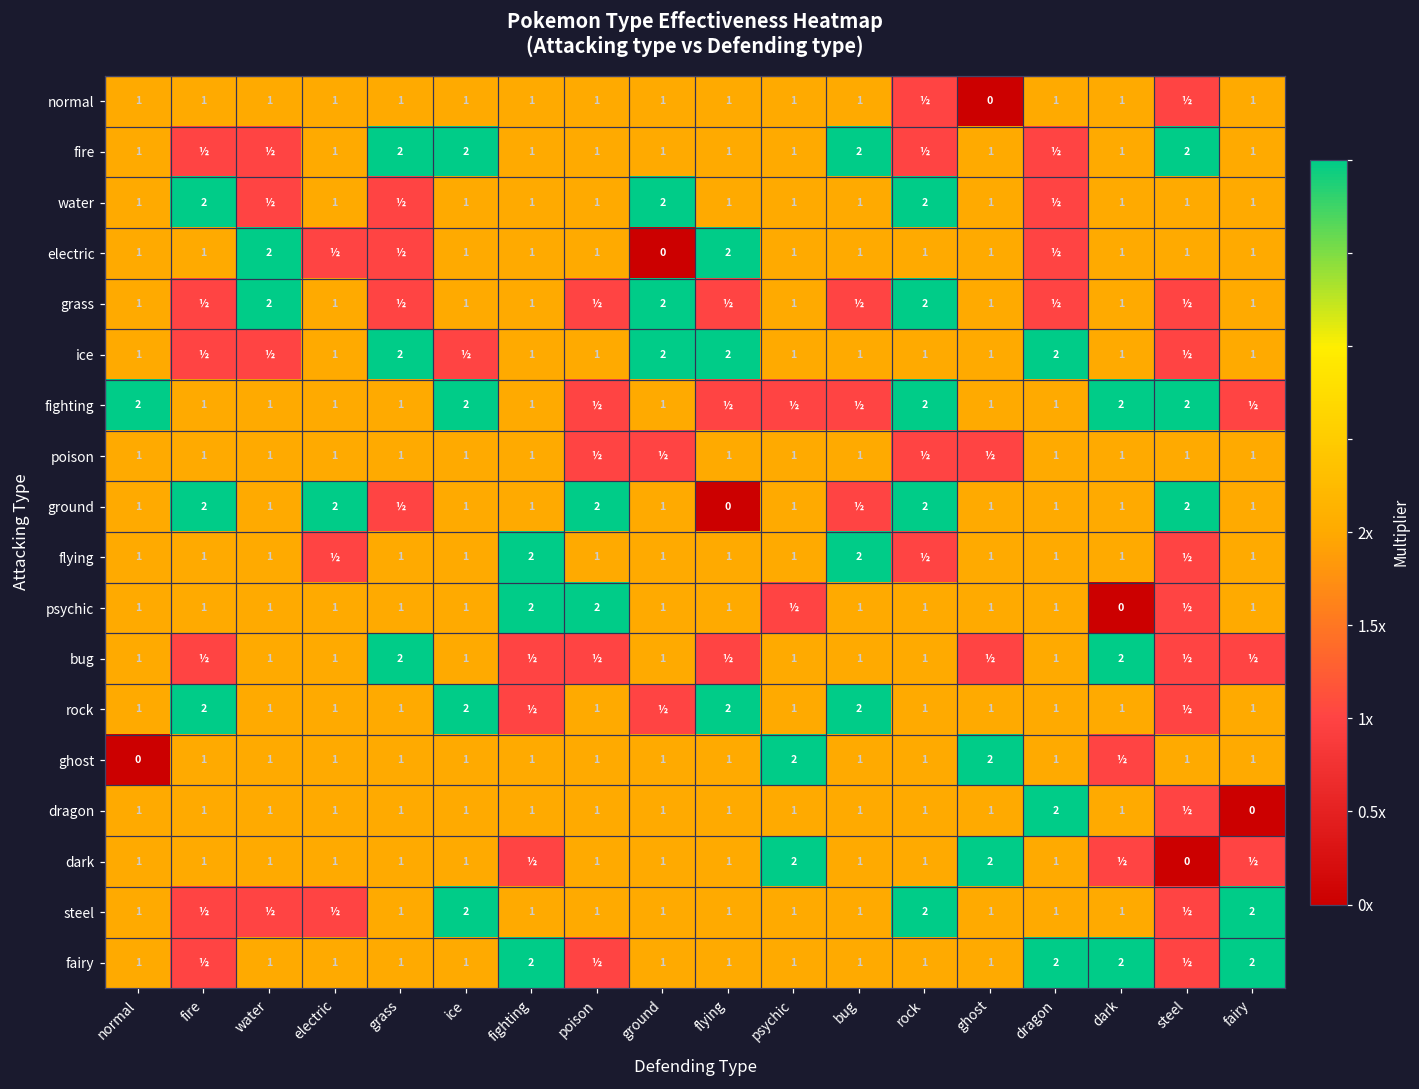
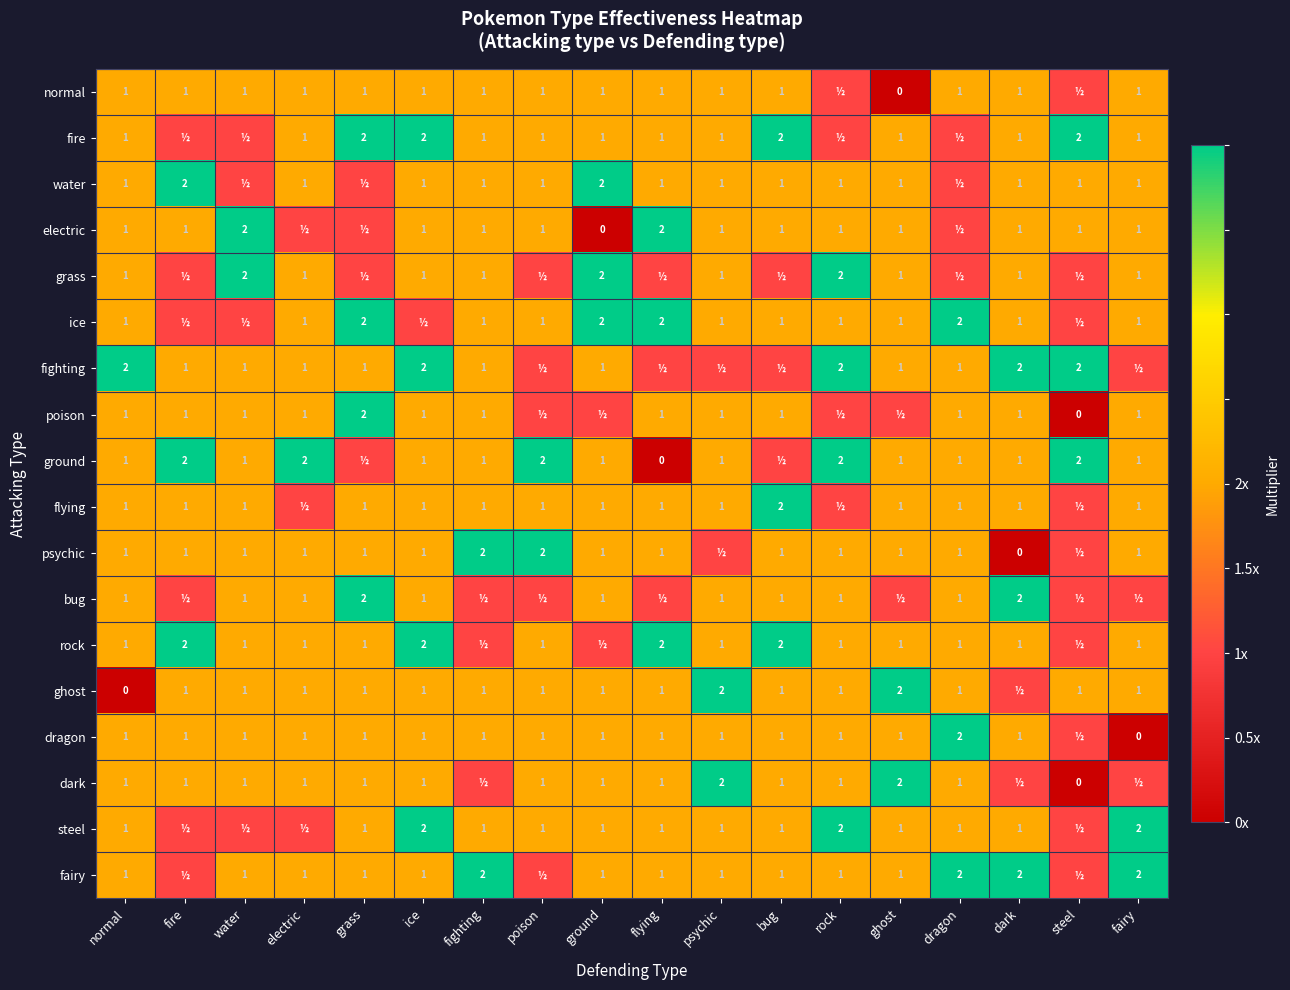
water, rock: 2 -> 1
poison, grass: 1 -> 2
poison, steel: 1 -> 0
flying, fighting: 2 -> 1
